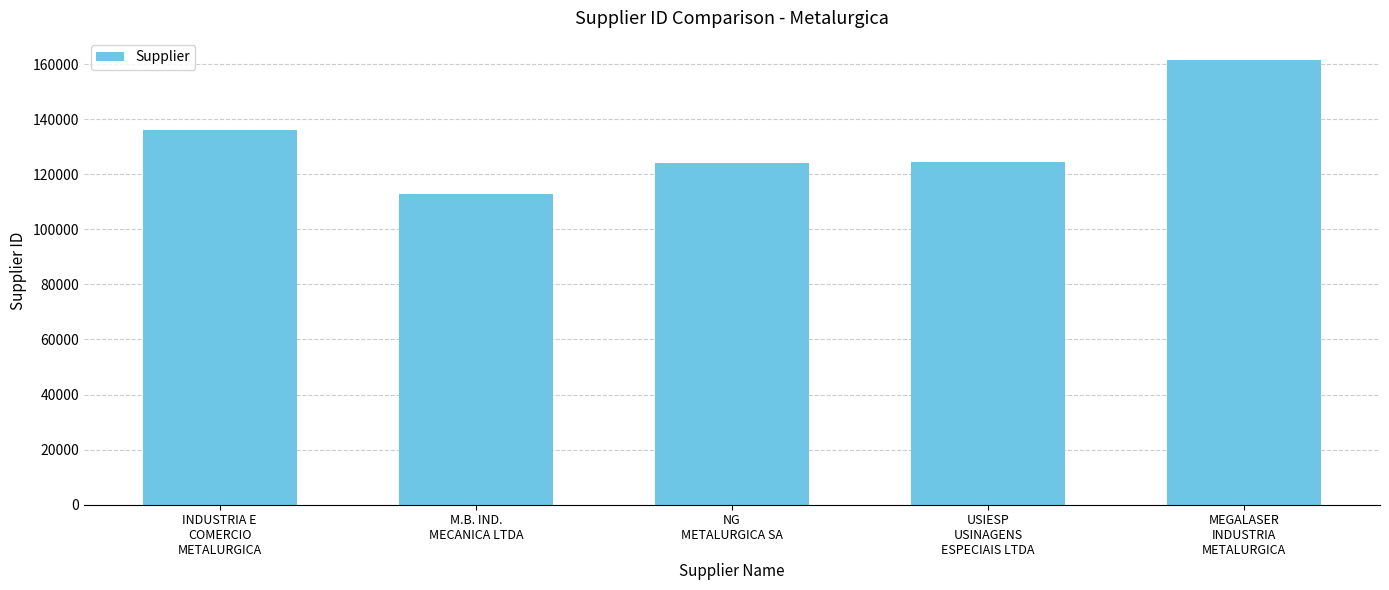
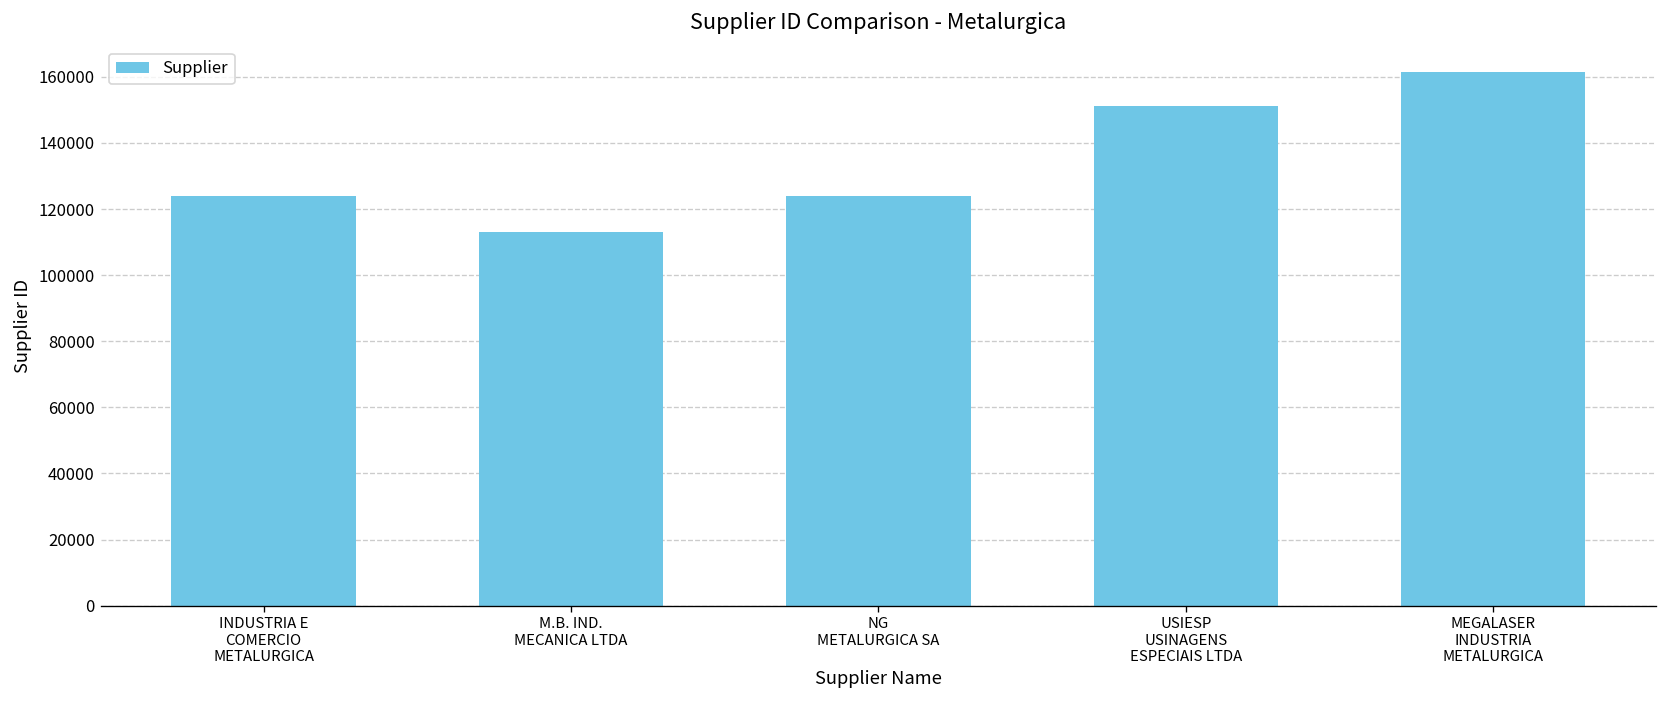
INDUSTRIA E COMERCIO METALURGICA: 136000 -> 124000
USIESP USINAGENS ESPECIAIS LTDA: 124000 -> 151000
